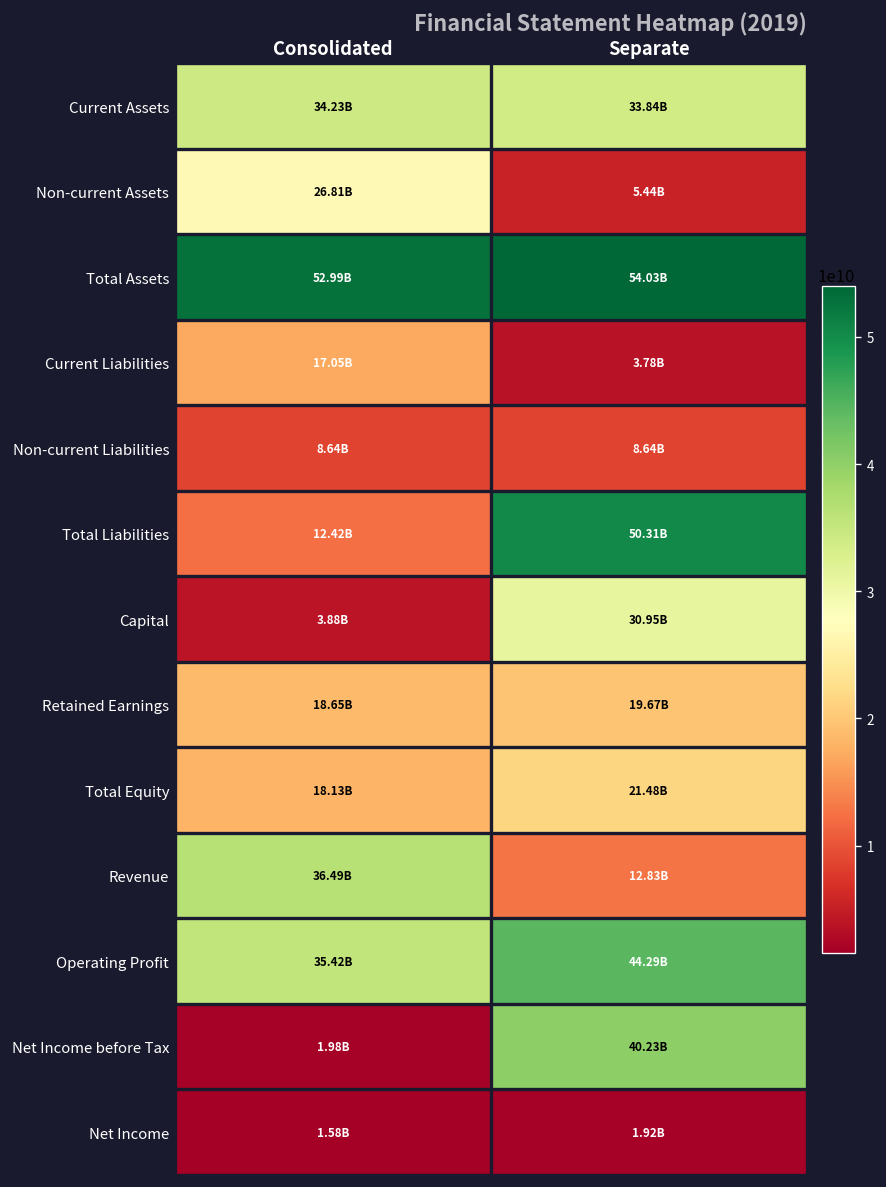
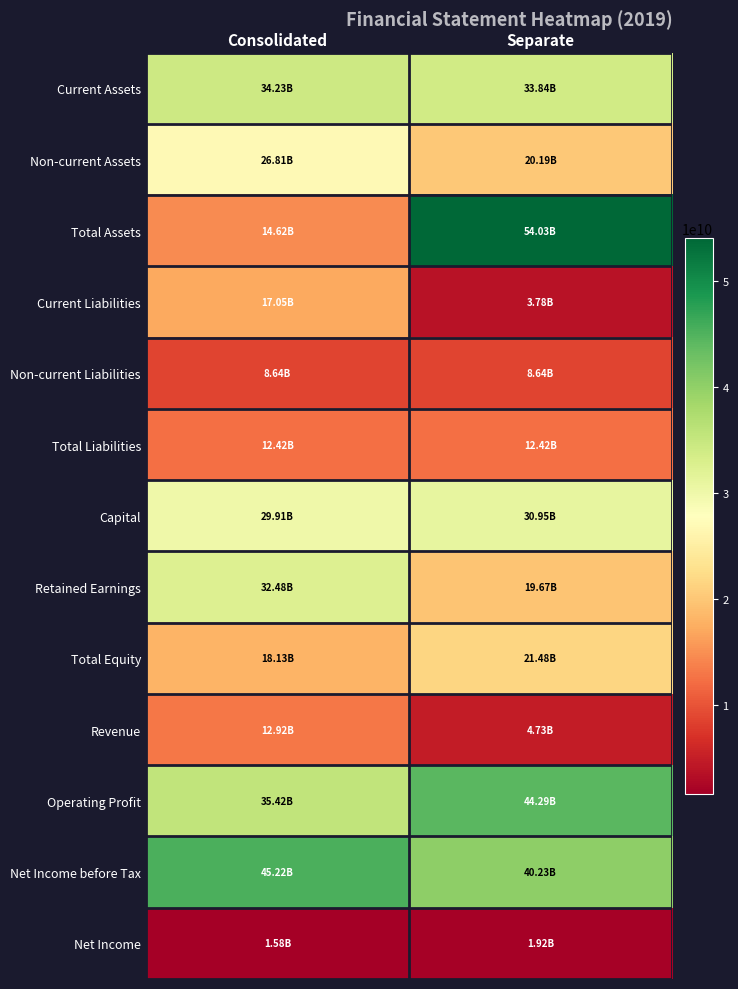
Non-current Assets, Separate: 5.44B -> 20.19B
Total Assets, Consolidated: 52.99B -> 14.62B
Total Liabilities, Separate: 50.31B -> 12.42B
Capital, Consolidated: 3.88B -> 29.91B
Retained Earnings, Consolidated: 18.65B -> 32.48B
Revenue, Consolidated: 36.49B -> 12.92B
Revenue, Separate: 12.83B -> 4.73B
Net Income before Tax, Consolidated: 1.98B -> 45.22B
